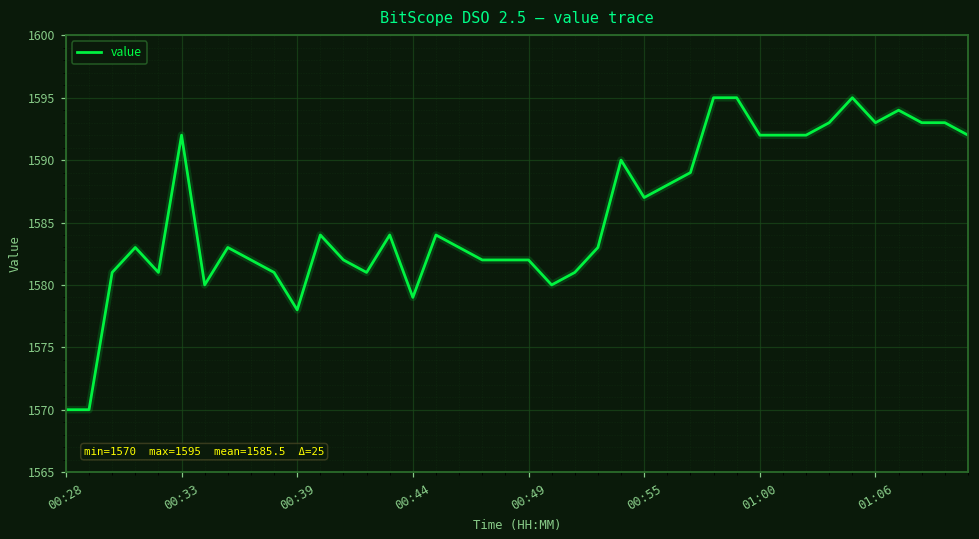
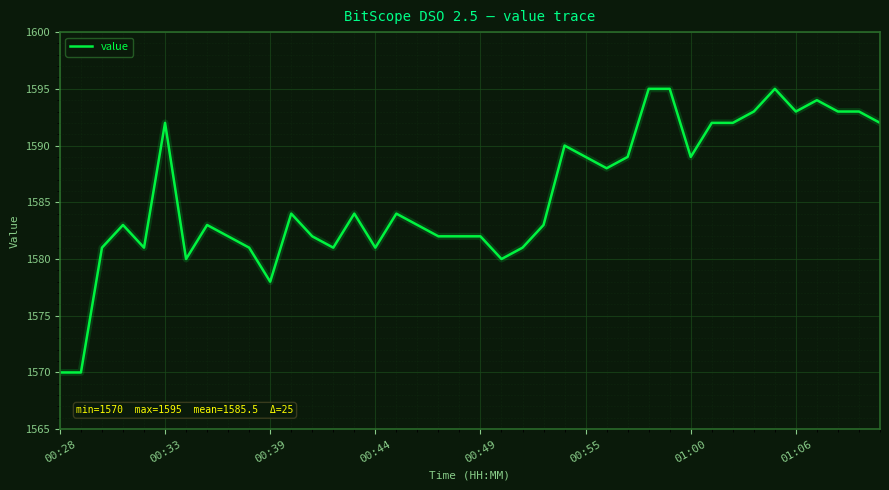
00:44: 1579 -> 1581
00:55: 1587 -> 1589
01:00: 1592 -> 1589
